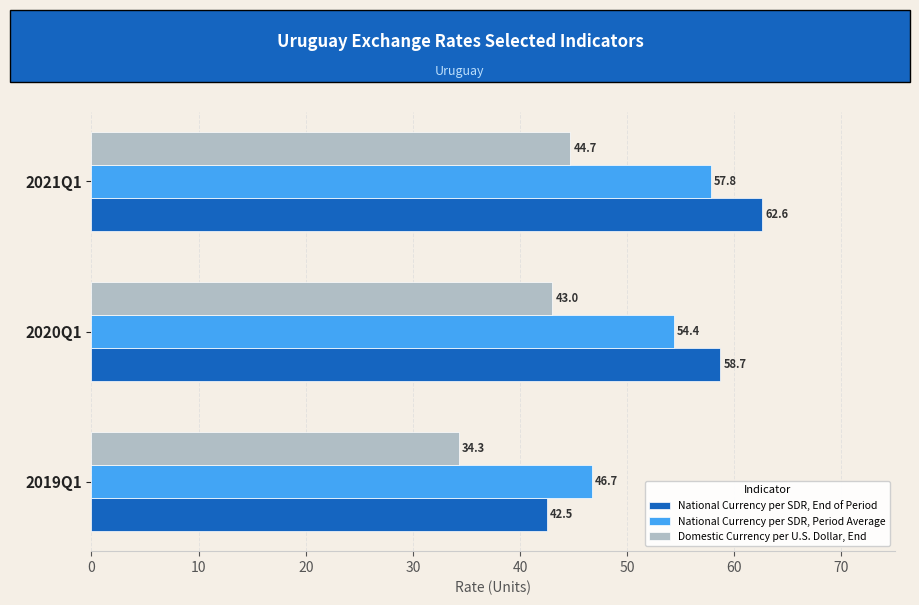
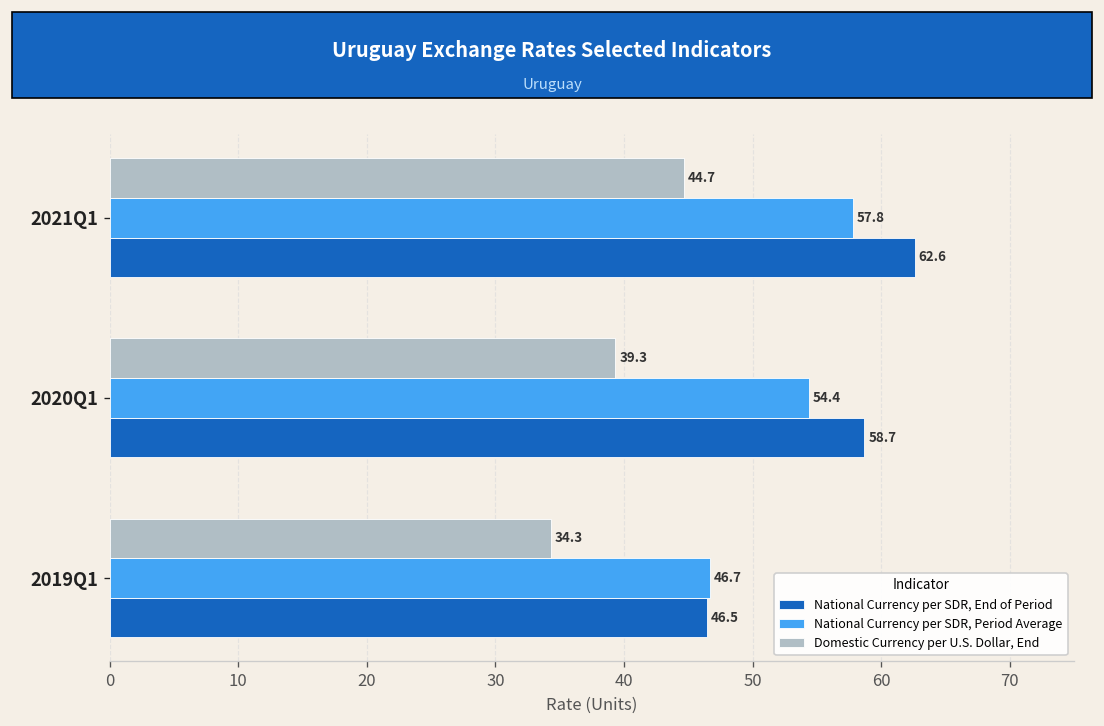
Domestic Currency per U.S. Dollar, End, 2020Q1: 43.0 -> 39.3
National Currency per SDR, End of Period, 2019Q1: 42.5 -> 46.5
